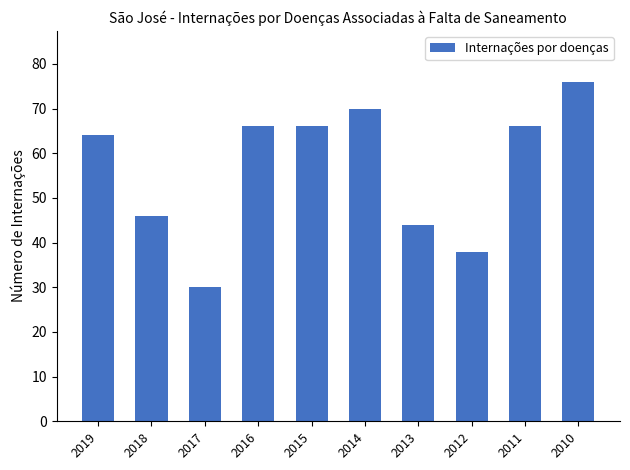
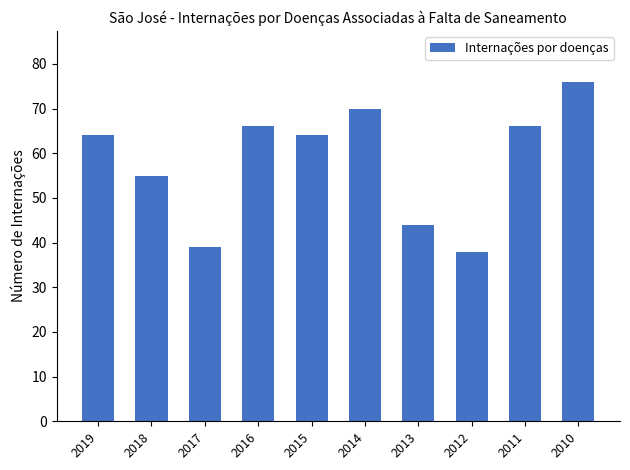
2018: 46 -> 55
2017: 30 -> 39
2015: 66 -> 64
